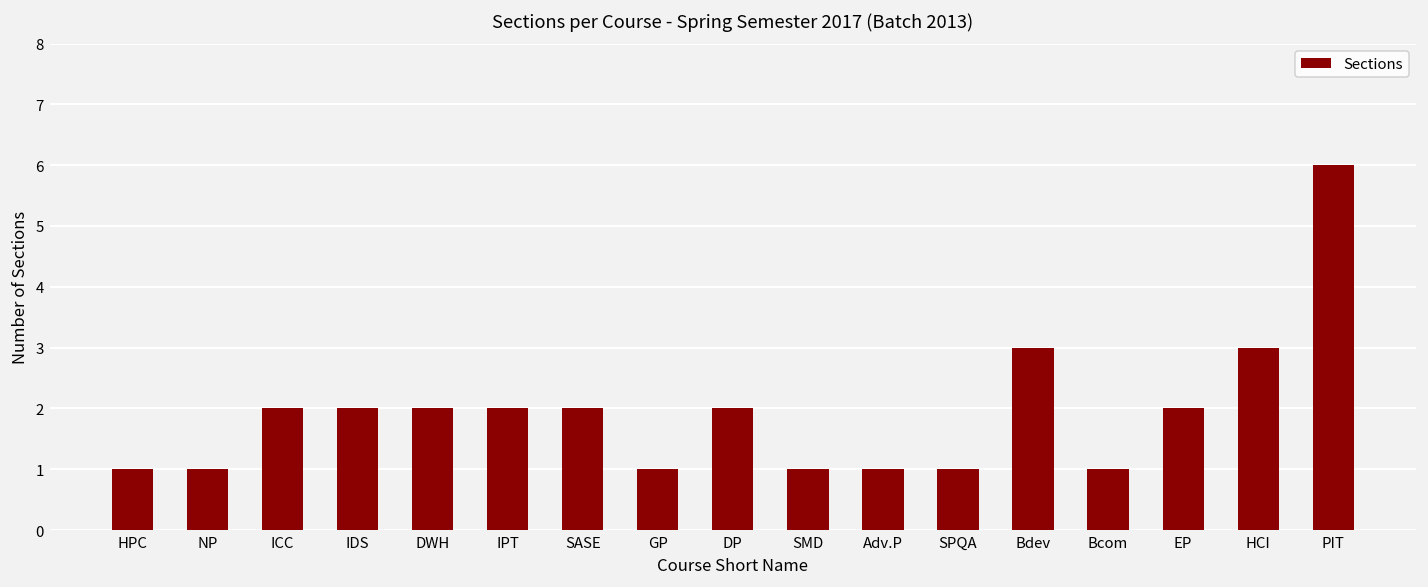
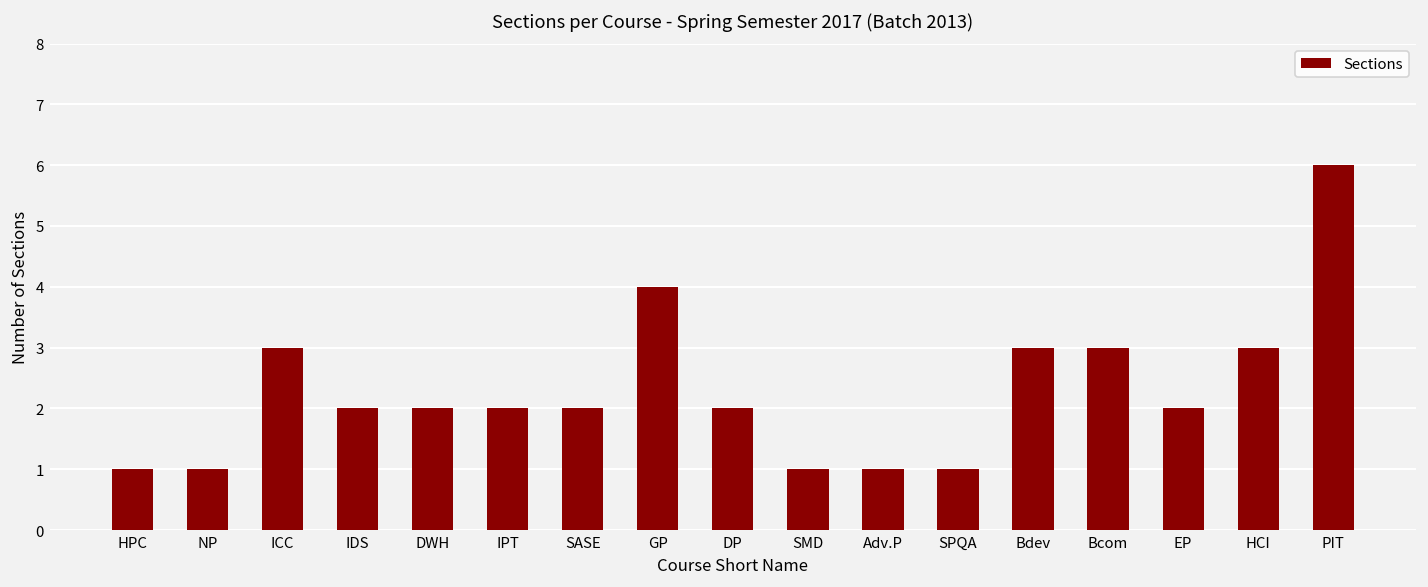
ICC: 2 -> 3
GP: 1 -> 4
Bcom: 1 -> 3
